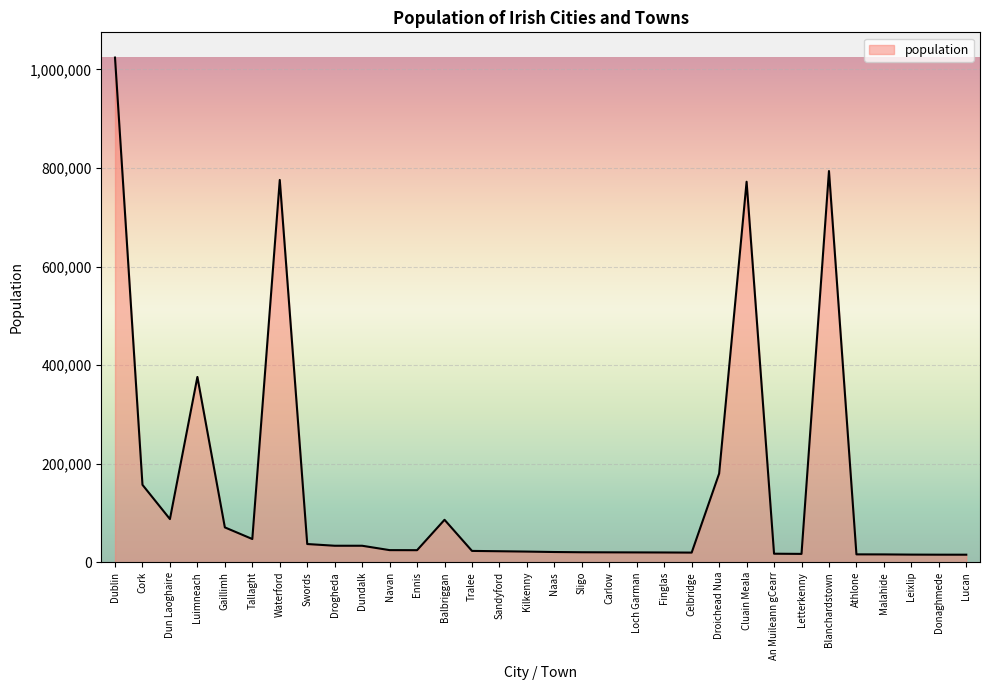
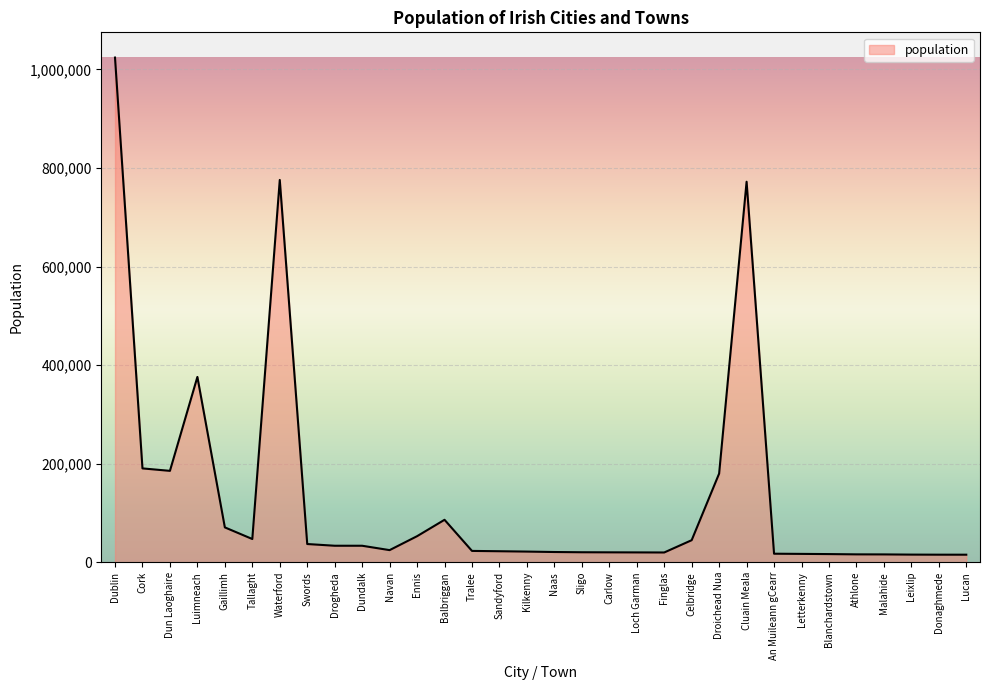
Cork: 160,000 -> 190,000
Dun Laoghaire: 90,000 -> 190,000
Ennis: 20,000 -> 50,000
Celbridge: 20,000 -> 40,000
Blanchardstown: 790,000 -> 20,000
